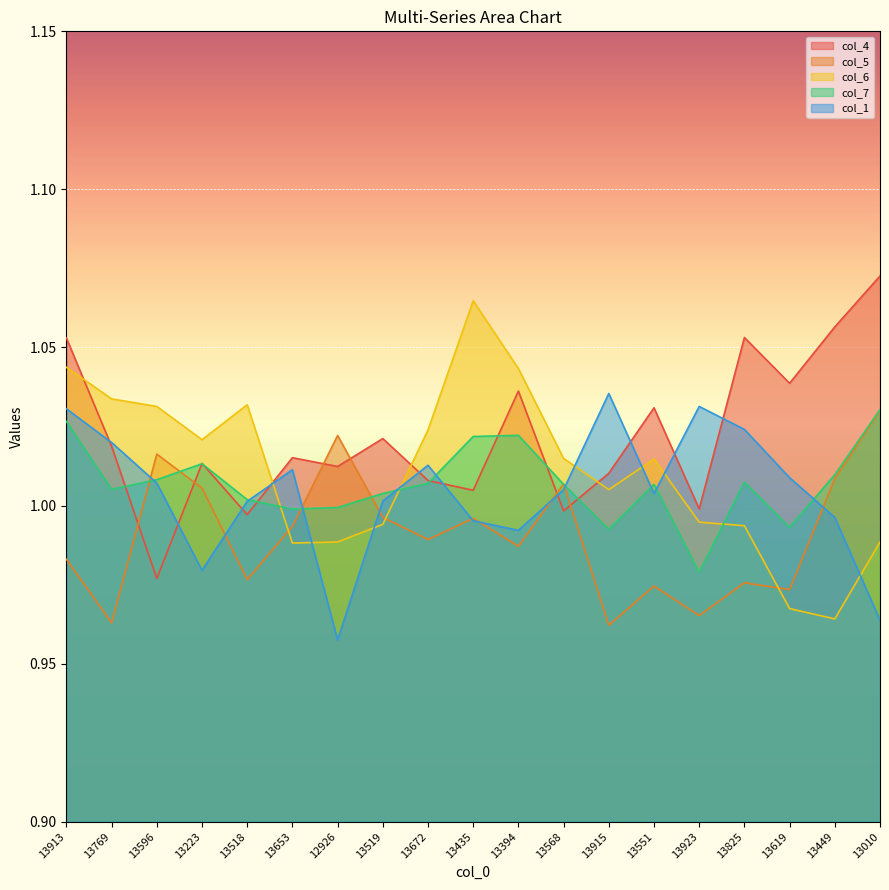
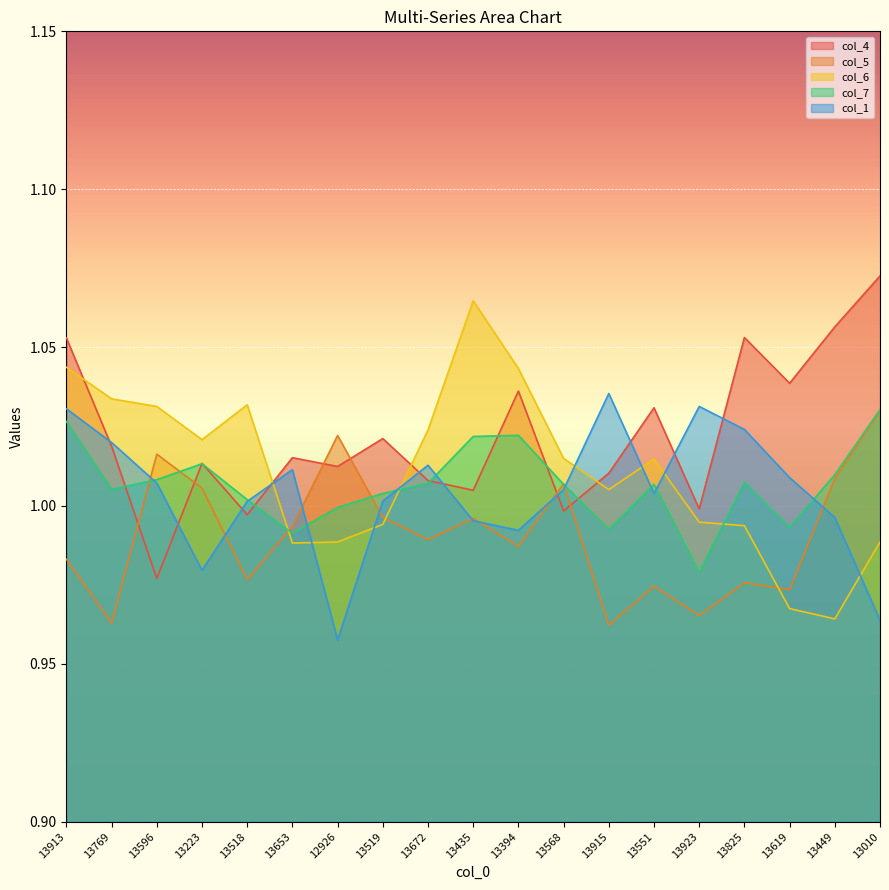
col_7, 13653: 0.999 -> 0.991
